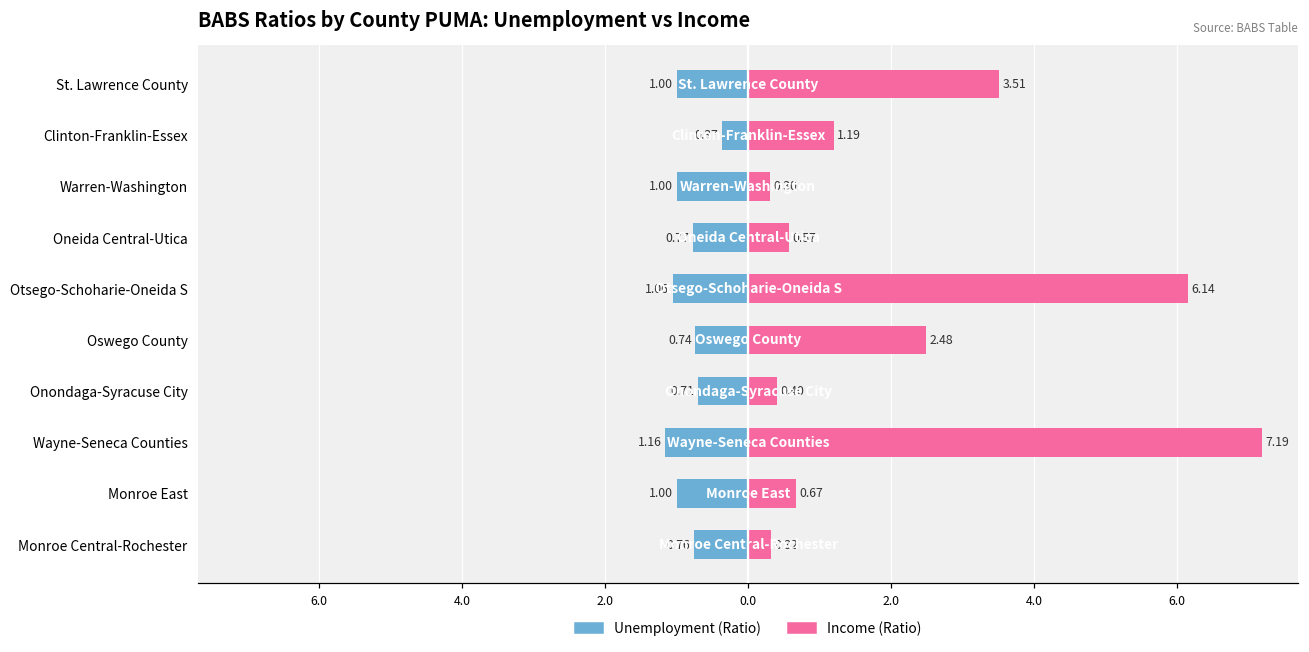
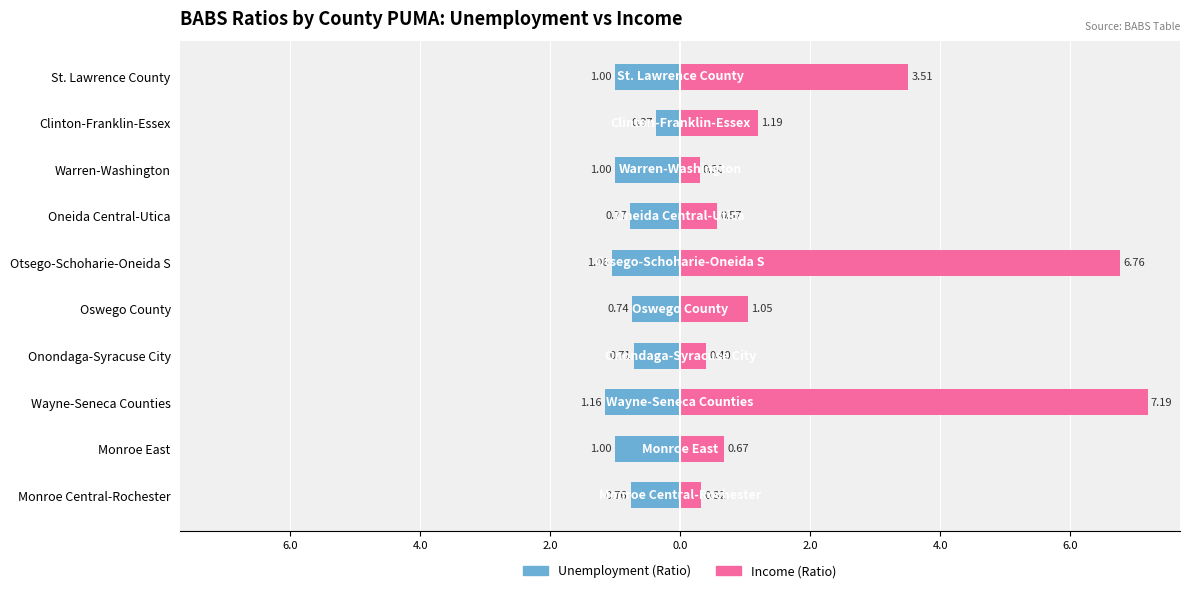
Income (Ratio), Otsego-Schoharie-Oneida S: 6.14 -> 6.76
Income (Ratio), Oswego County: 2.48 -> 1.05
